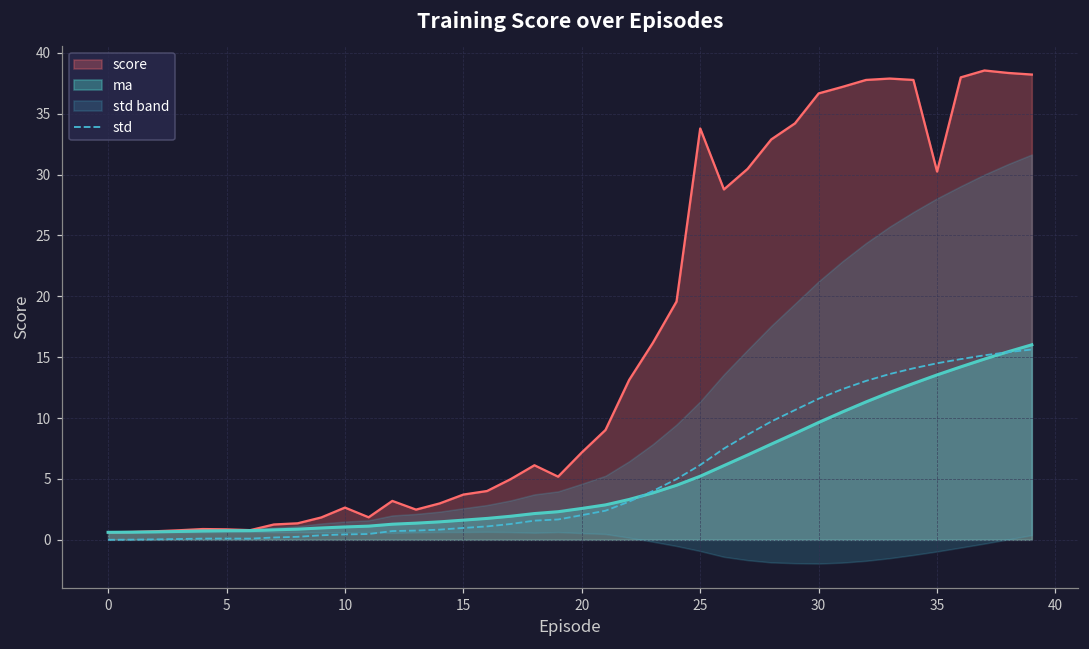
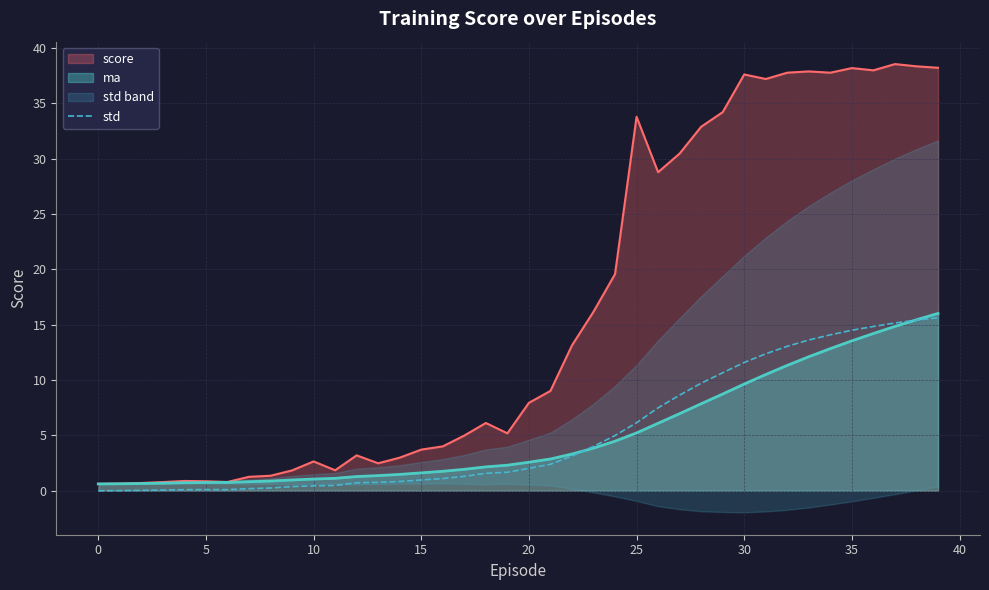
score, 20: 7.2 -> 7.9
score, 30: 36.7 -> 37.6
score, 35: 30.2 -> 38.2
